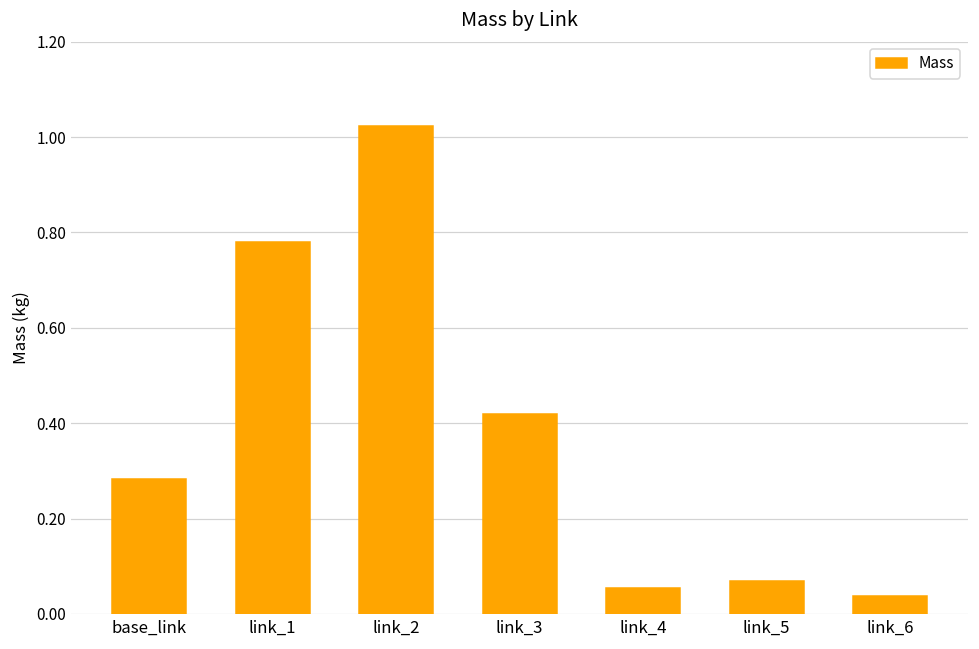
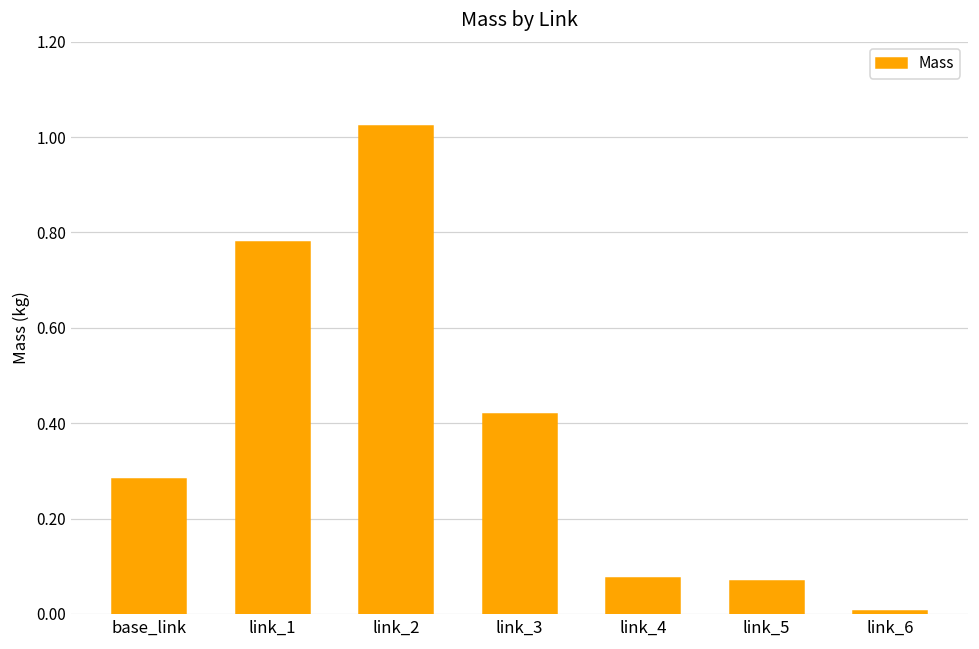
link_4: 0.05 -> 0.08
link_6: 0.04 -> 0.01
